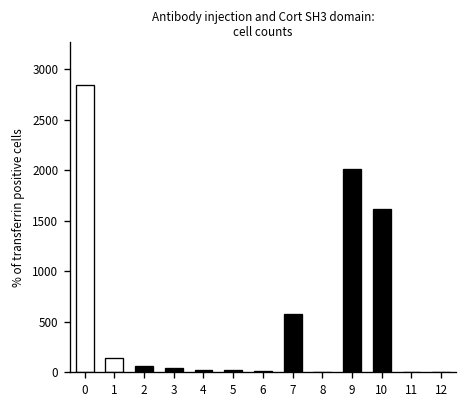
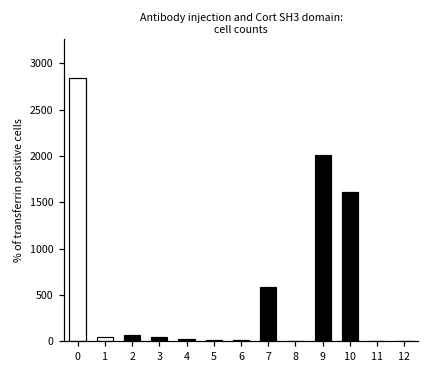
1: 100 -> 0
